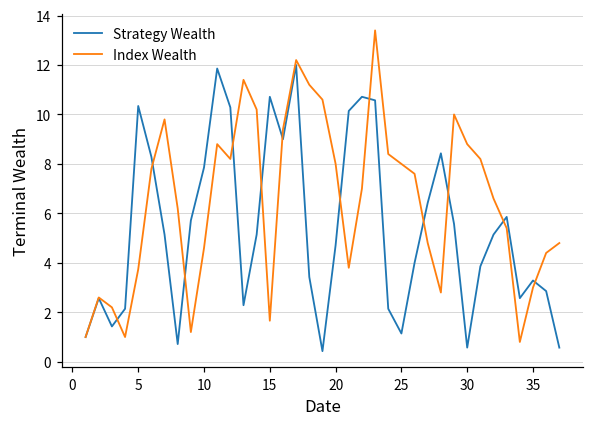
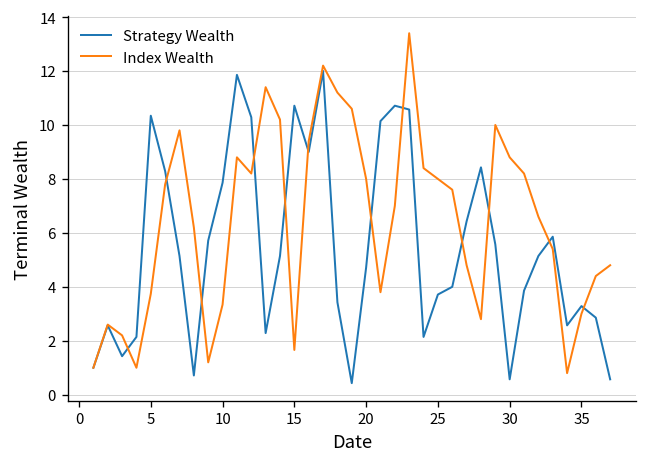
Index Wealth, 10: 4.6 -> 3.3
Strategy Wealth, 25: 1.1 -> 3.7
